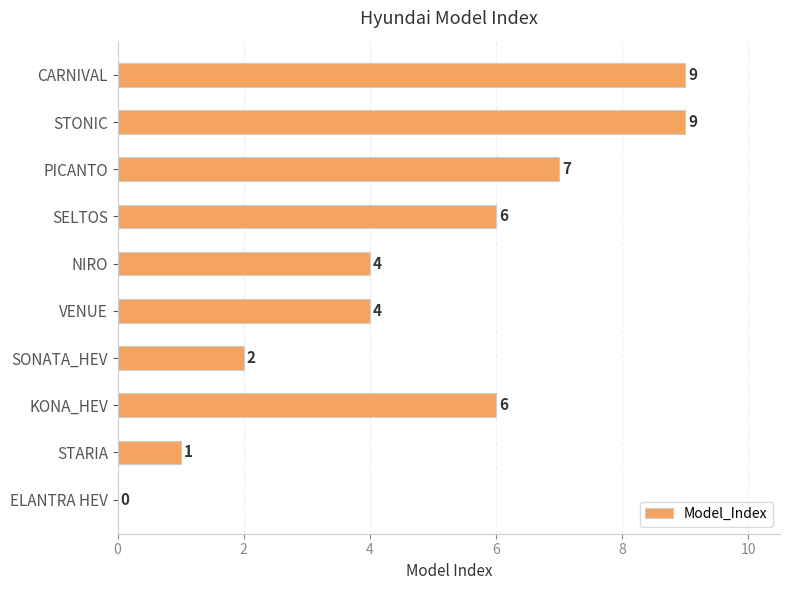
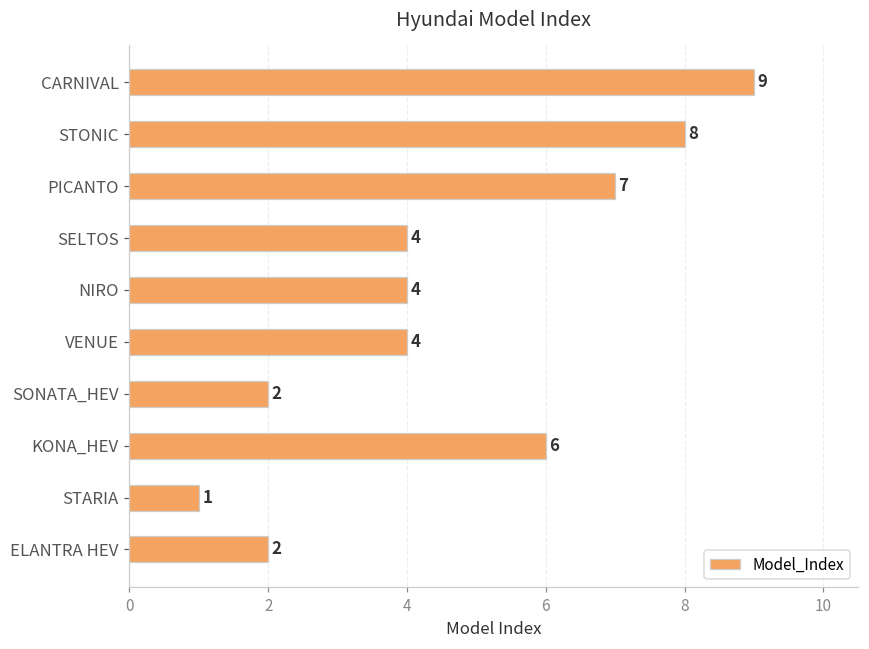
STONIC: 9 -> 8
SELTOS: 6 -> 4
ELANTRA HEV: 0 -> 2
